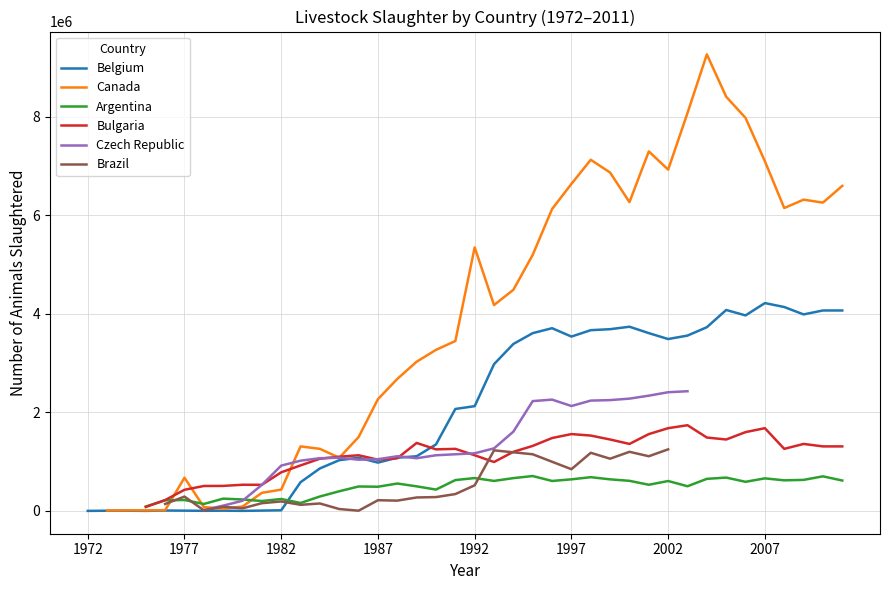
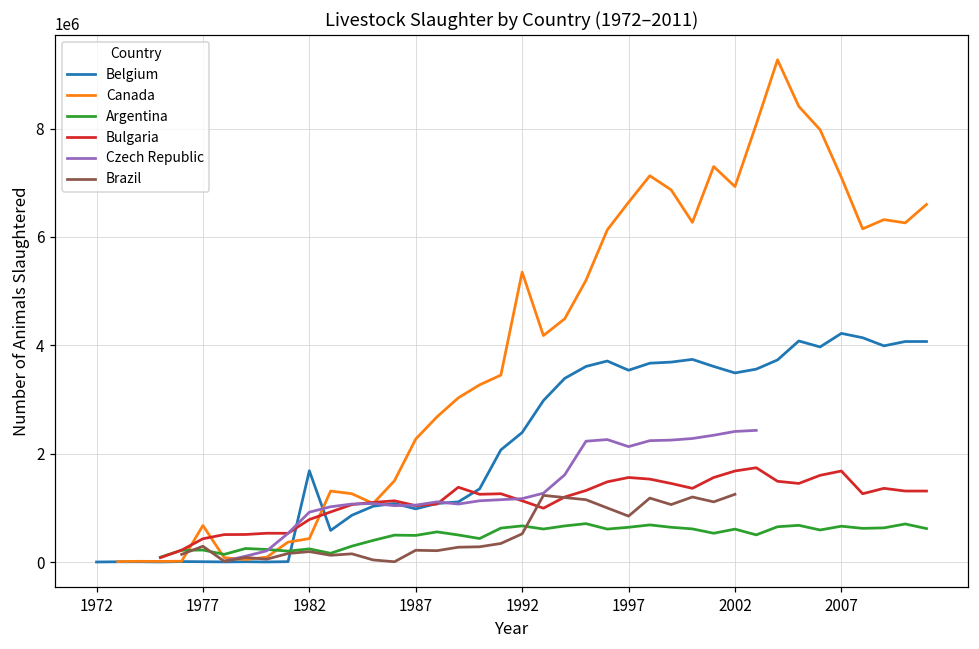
Belgium, 1982: 0 -> 1700000
Belgium, 1992: 2100000 -> 2400000
